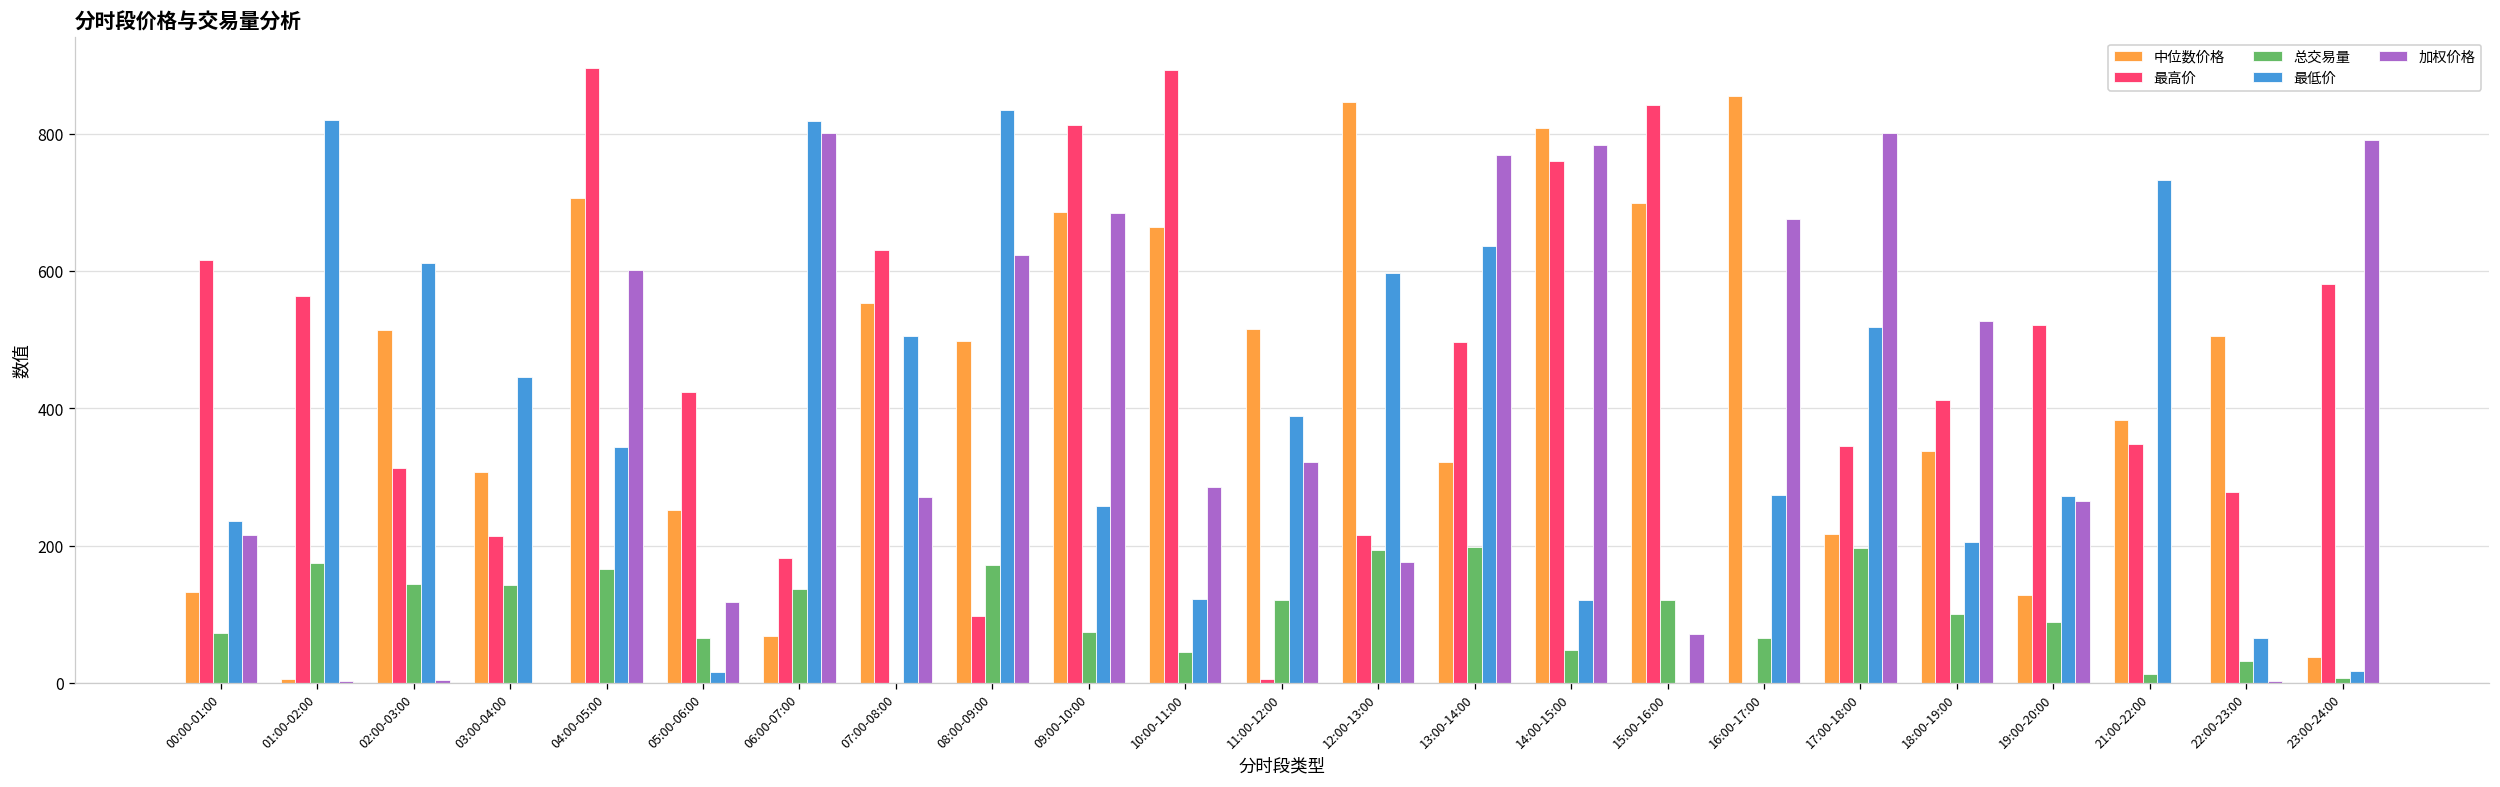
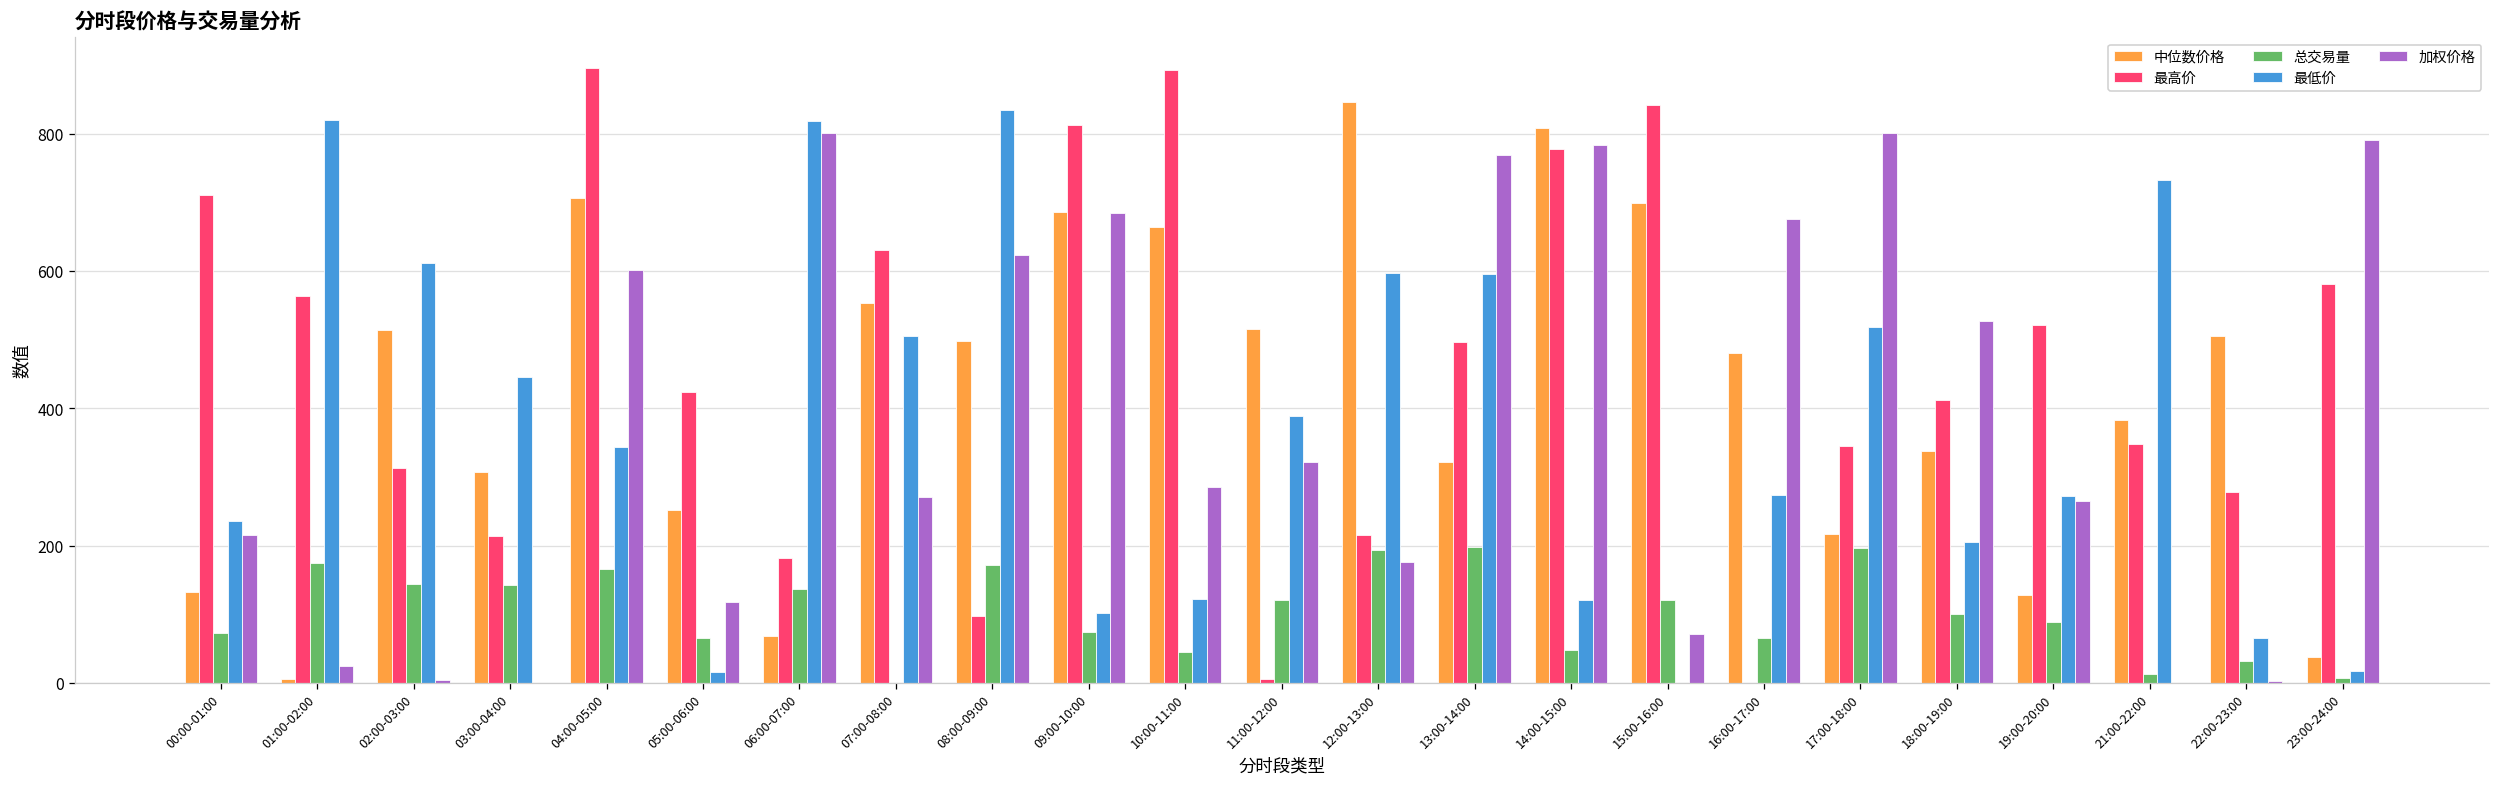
最高价, 00:00-01:00: 620 -> 710
加权价格, 01:00-02:00: 0 -> 20
最低价, 09:00-10:00: 260 -> 100
最低价, 13:00-14:00: 640 -> 600
最高价, 14:00-15:00: 760 -> 780
中位数价格, 16:00-17:00: 860 -> 480
